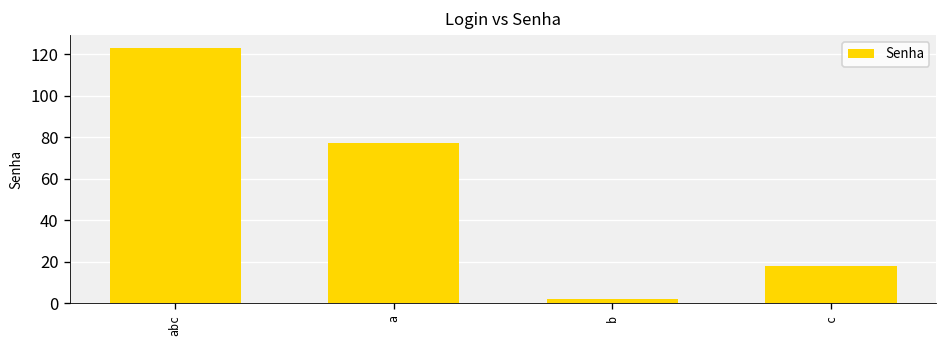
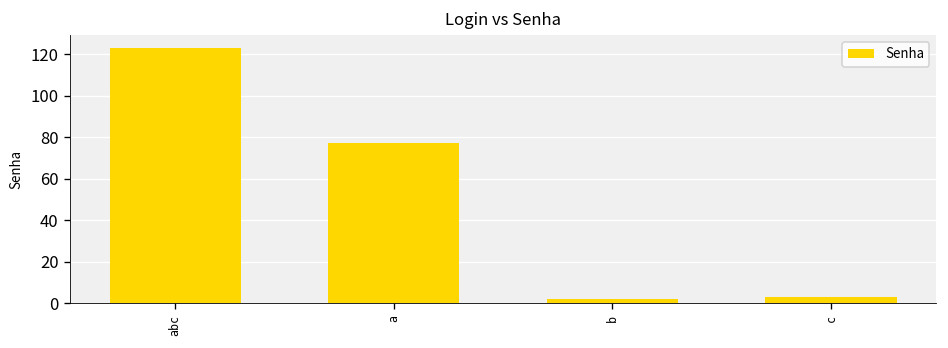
c: 18 -> 3
